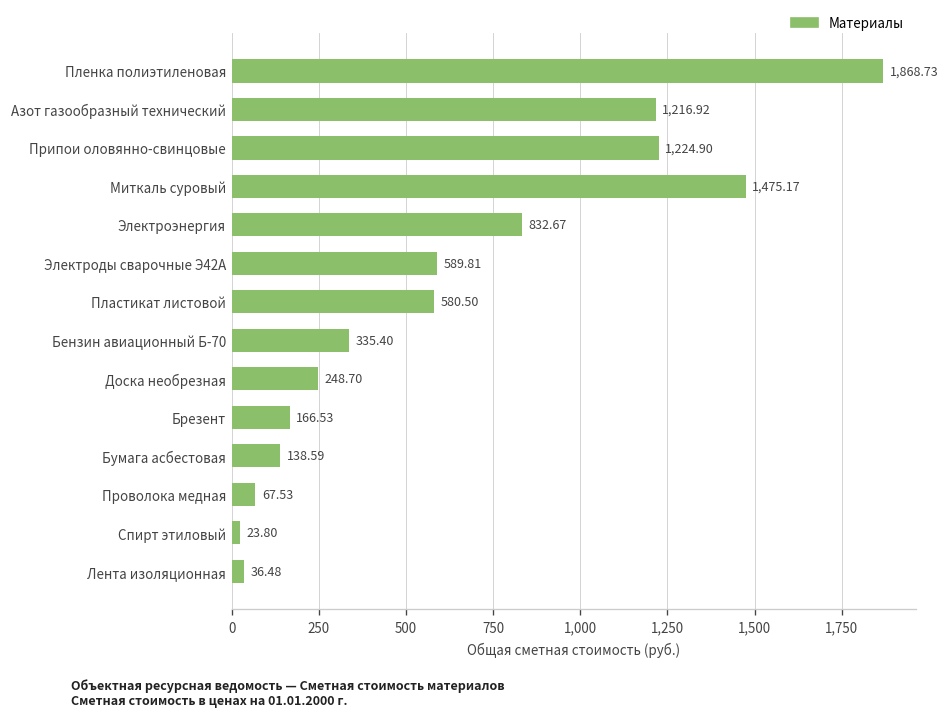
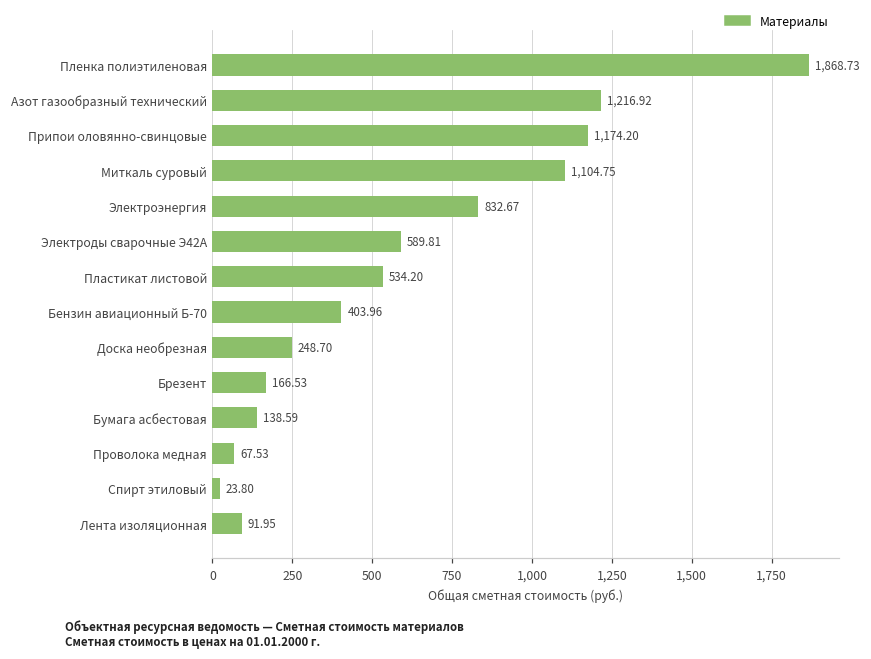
Припои оловянно-свинцовые: 1,224.90 -> 1,174.20
Миткаль суровый: 1,475.17 -> 1,104.75
Пластикат листовой: 580.50 -> 534.20
Бензин авиационный Б-70: 335.40 -> 403.96
Лента изоляционная: 36.48 -> 91.95
